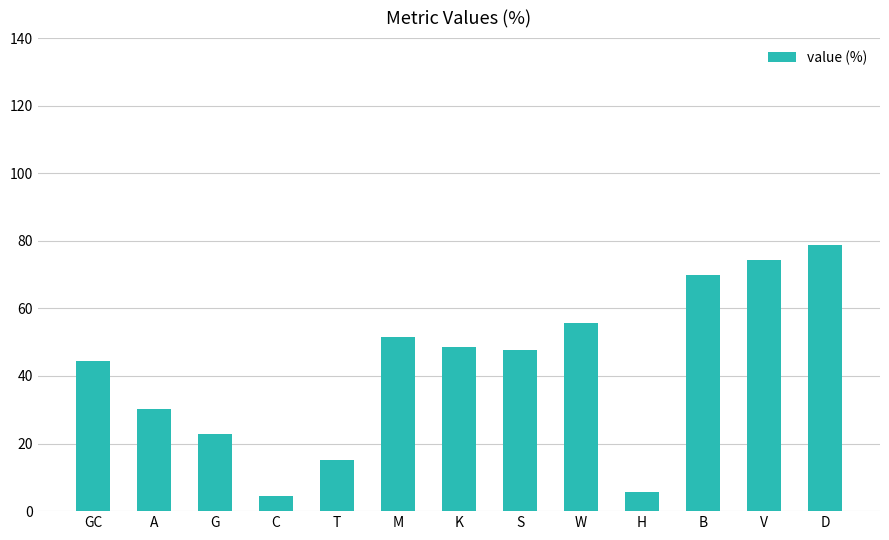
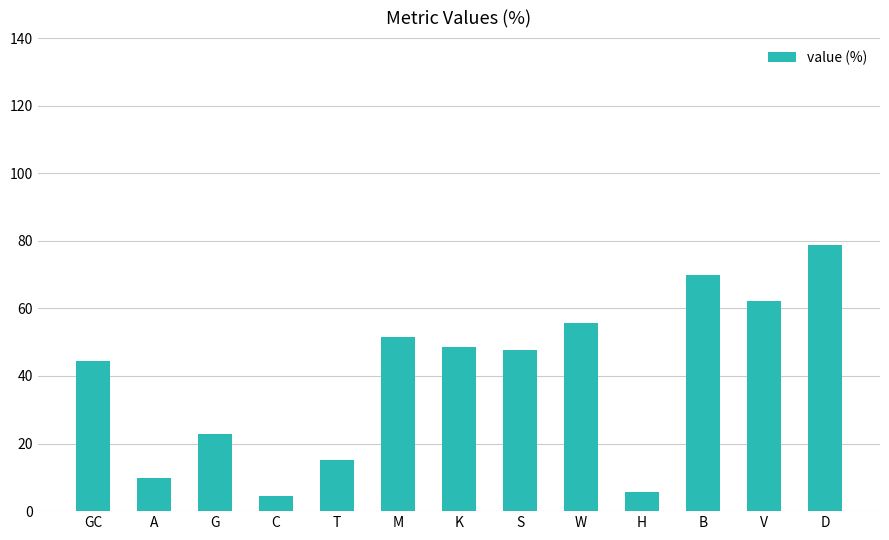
A: 30 -> 10
V: 74 -> 62
